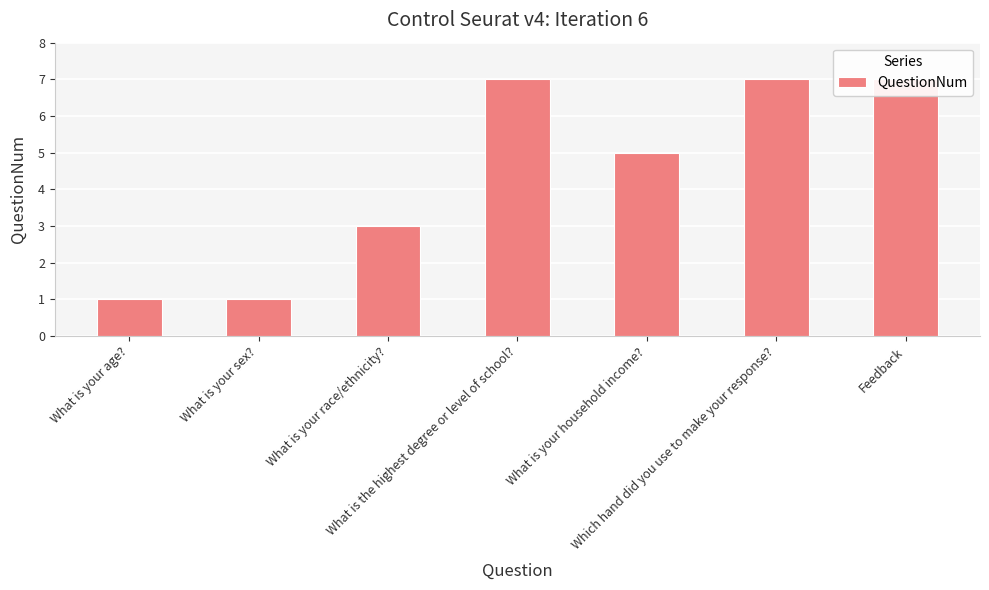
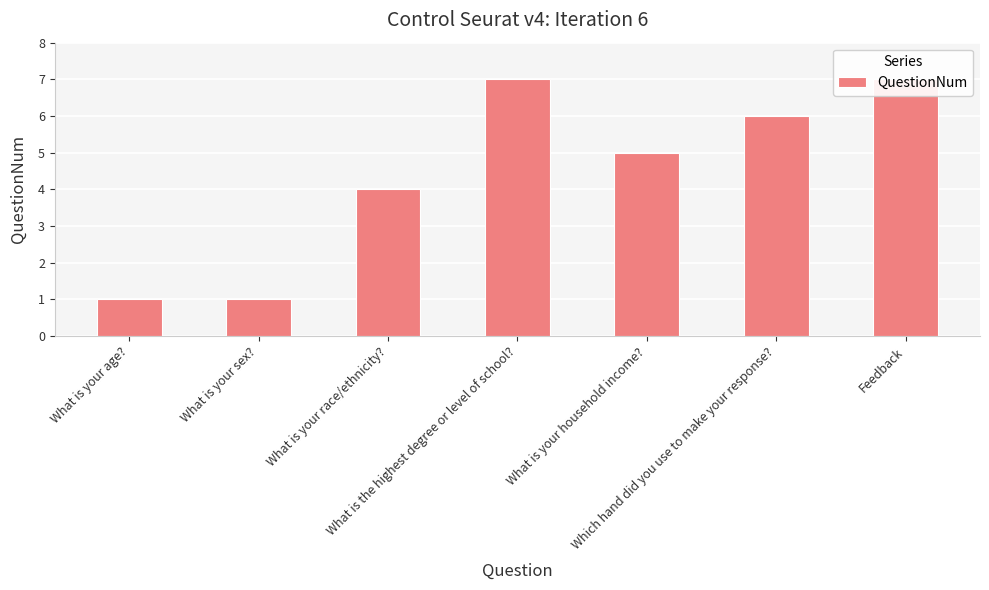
What is your race/ethnicity?: 3 -> 4
Which hand did you use to make your response?: 7 -> 6
